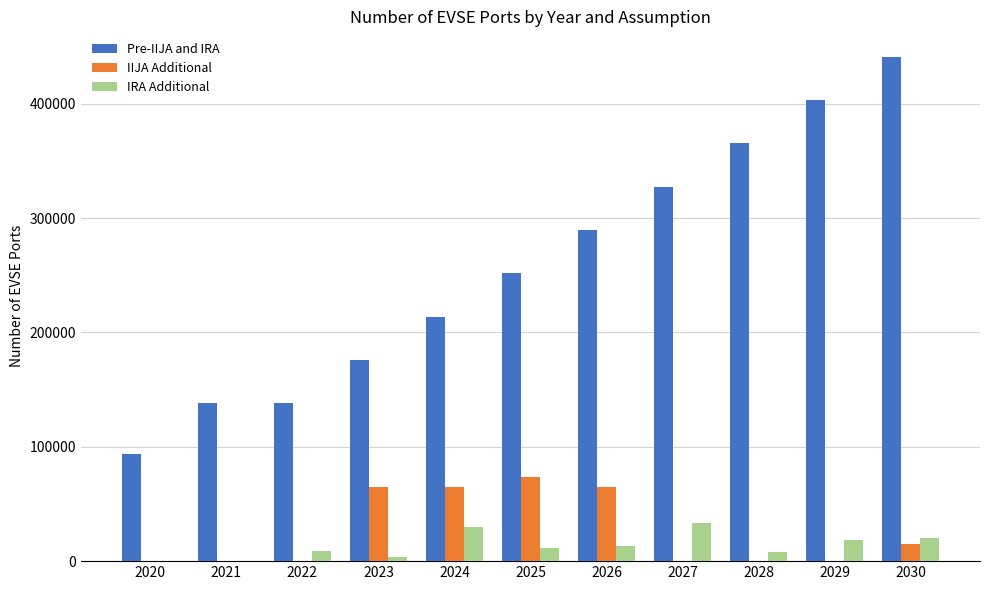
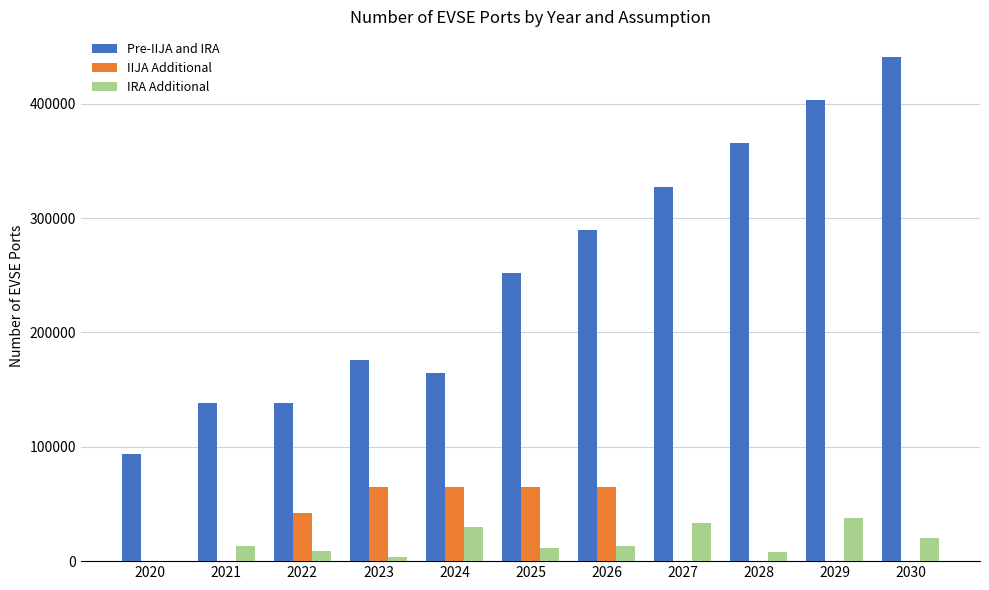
IRA Additional, 2021: 0 -> 14000
IIJA Additional, 2022: 0 -> 42000
Pre-IIJA and IRA, 2024: 214000 -> 165000
IIJA Additional, 2025: 74000 -> 65000
IRA Additional, 2029: 18000 -> 38000
IIJA Additional, 2030: 15000 -> 0
